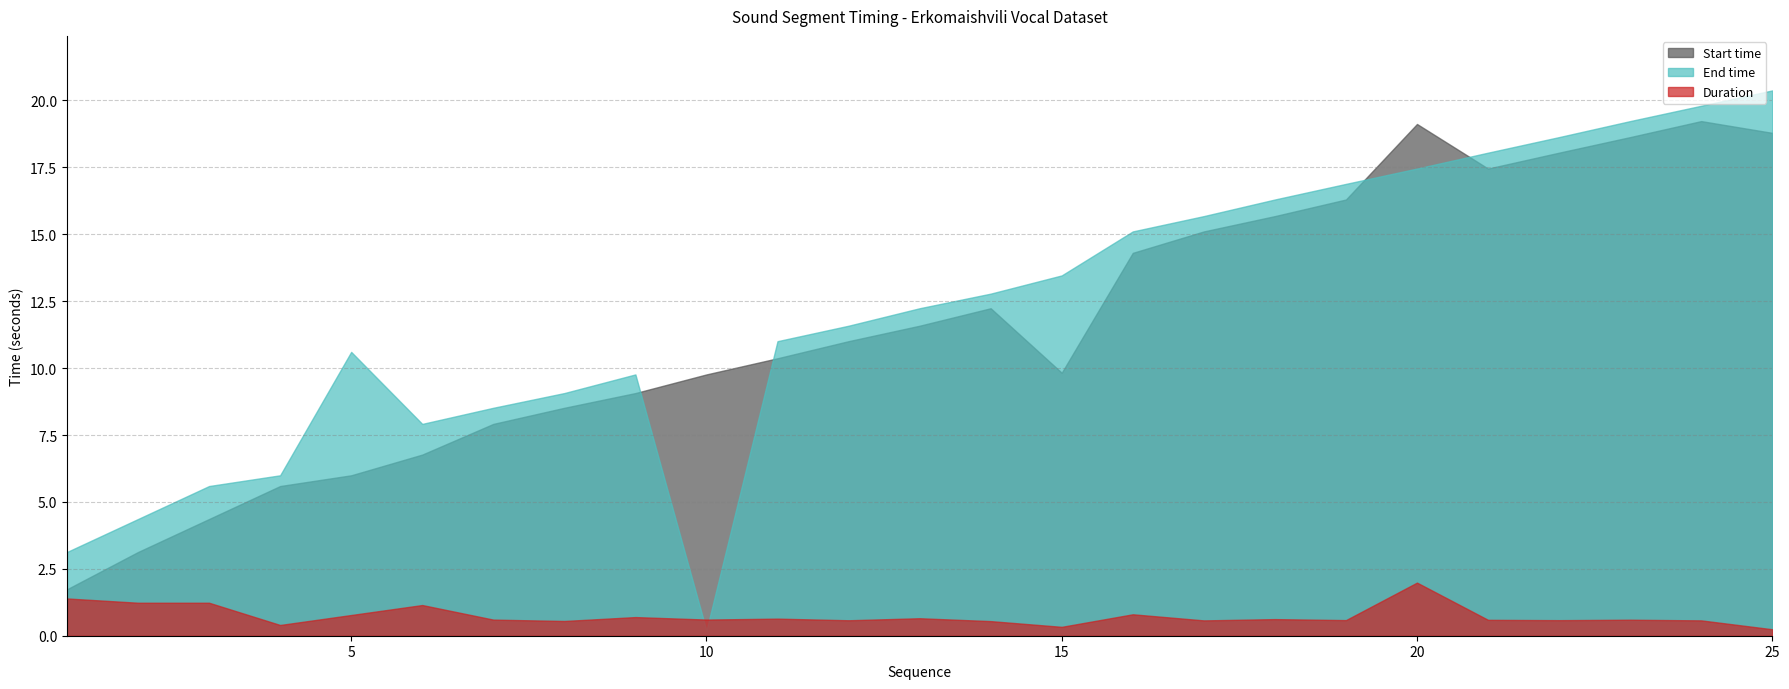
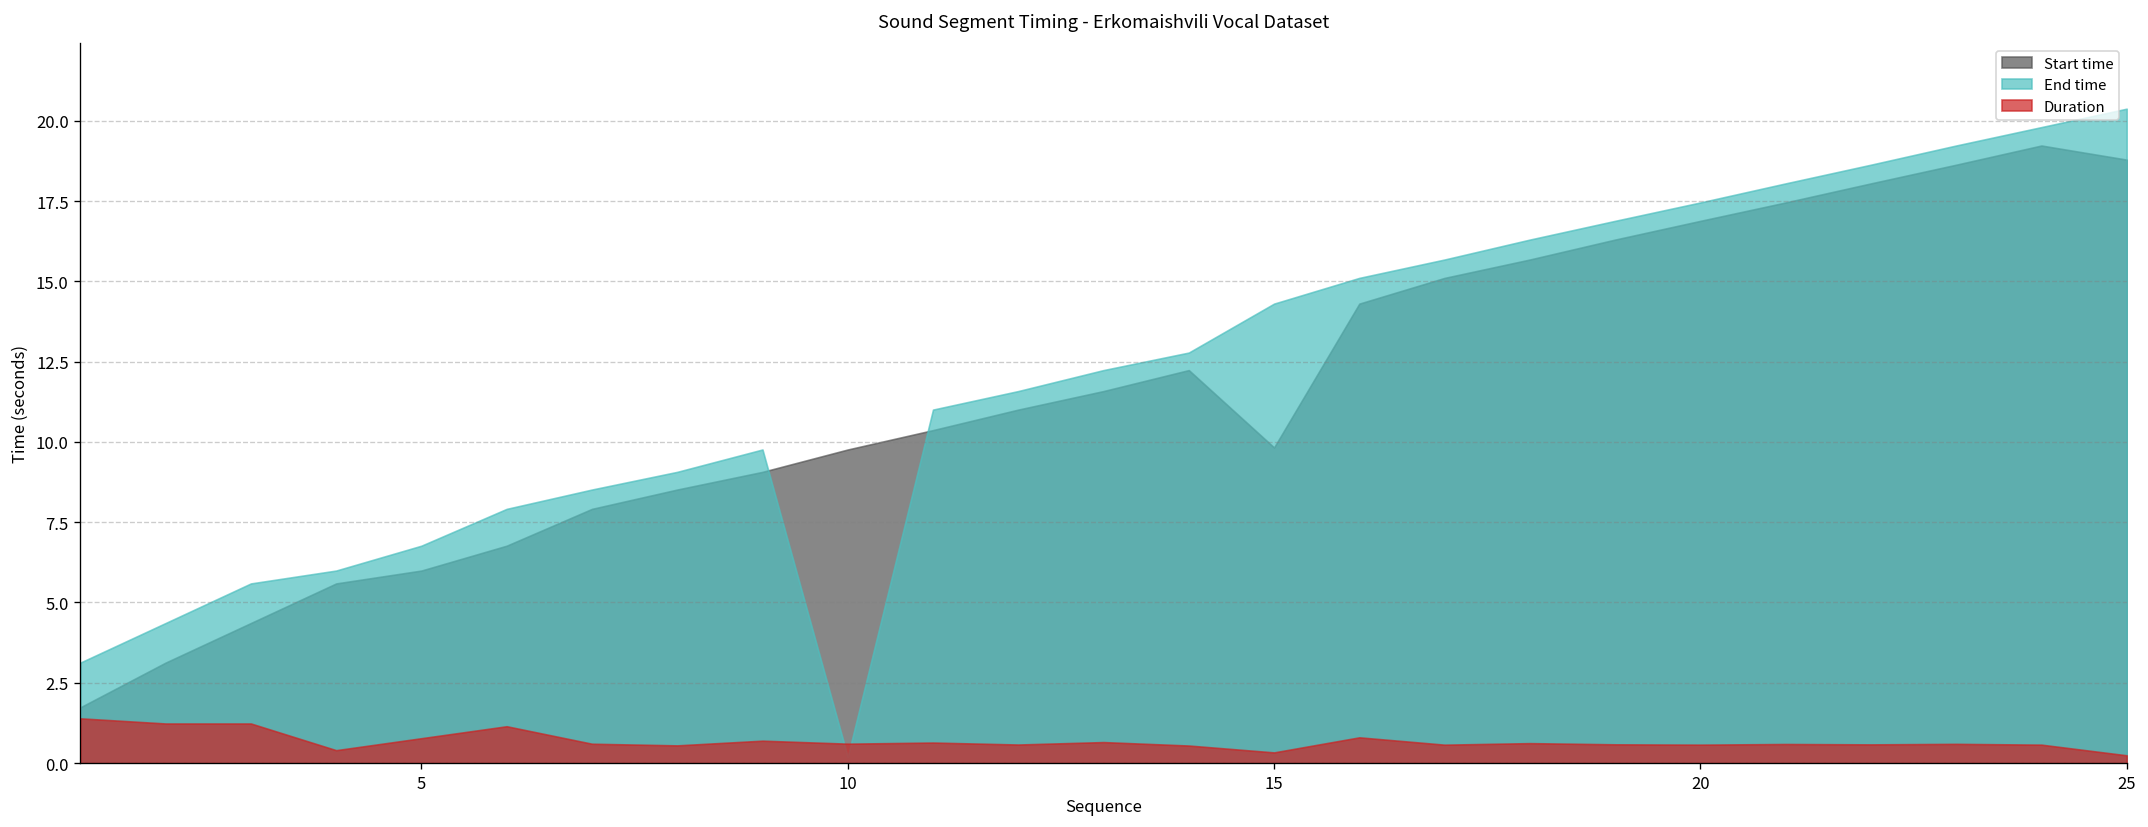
End time, 5: 10.6 -> 6.8
End time, 15: 13.5 -> 14.3
Start time, 20: 19.1 -> 16.9
Duration, 20: 2.0 -> 0.6
